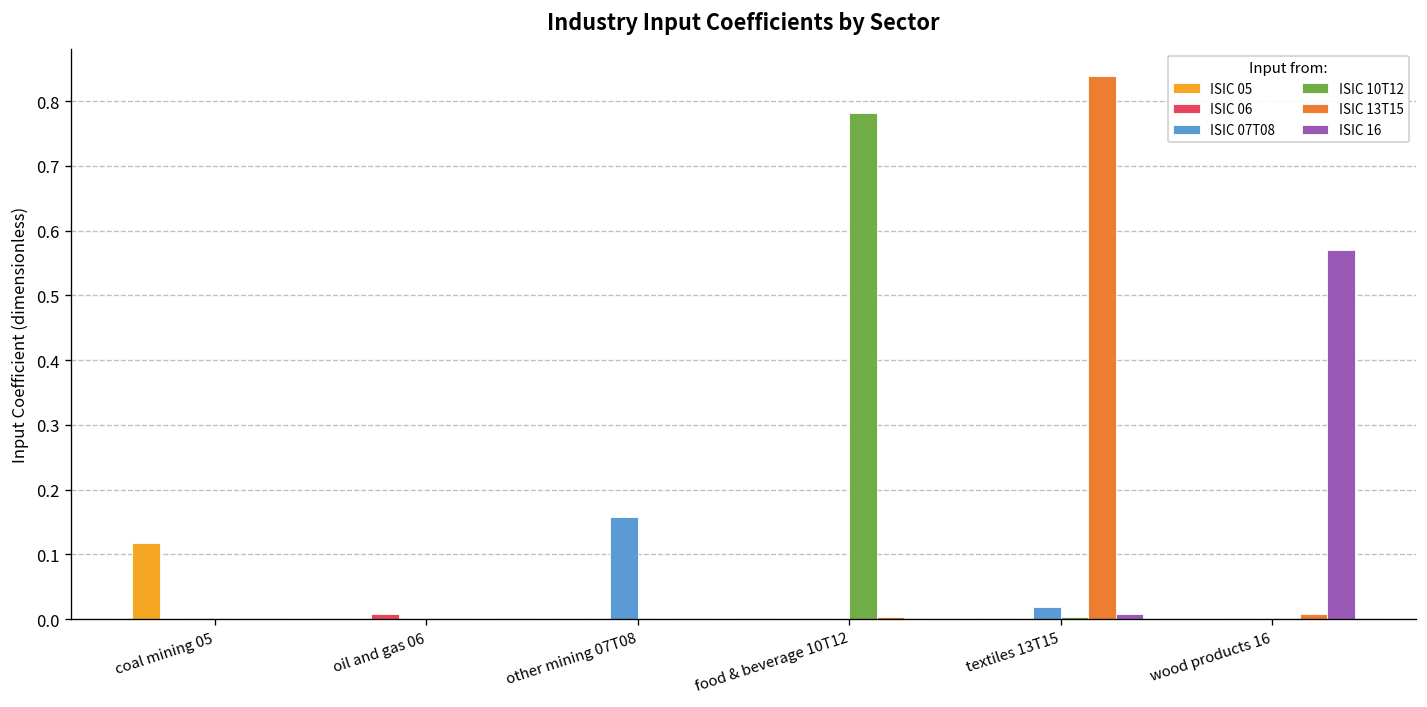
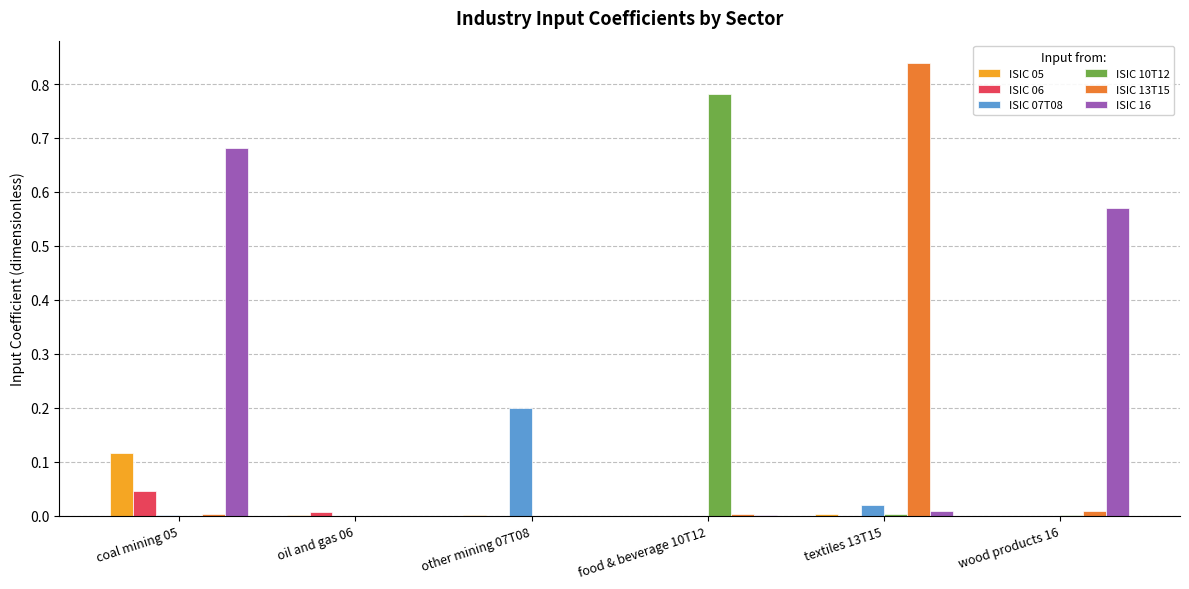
ISIC 06, coal mining 05: 0.00 -> 0.05
ISIC 16, coal mining 05: 0.00 -> 0.68
ISIC 07T08, other mining 07T08: 0.16 -> 0.20
